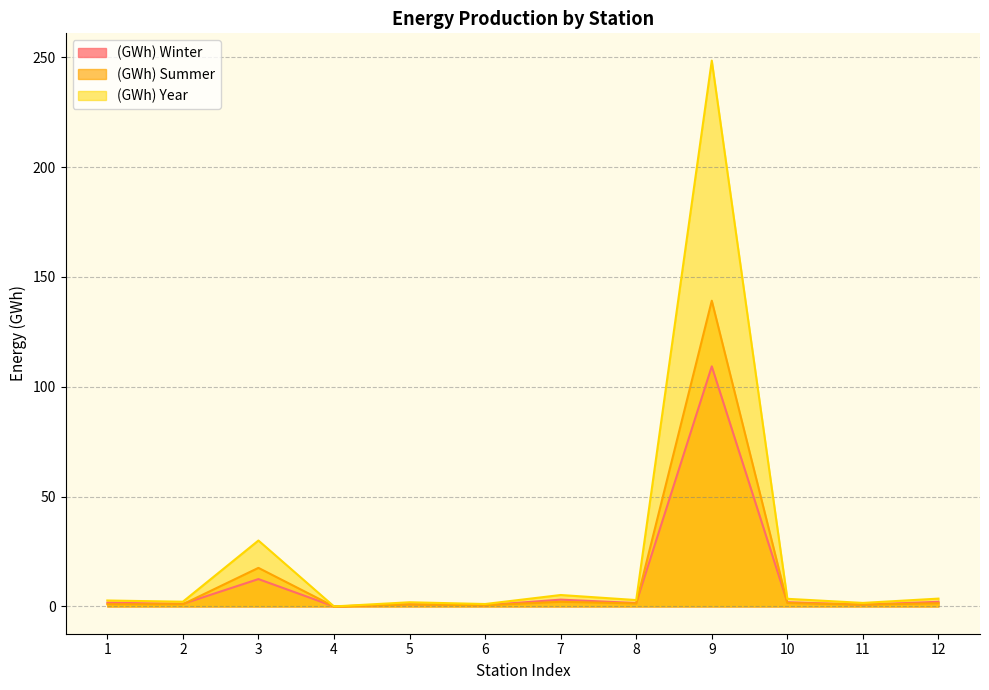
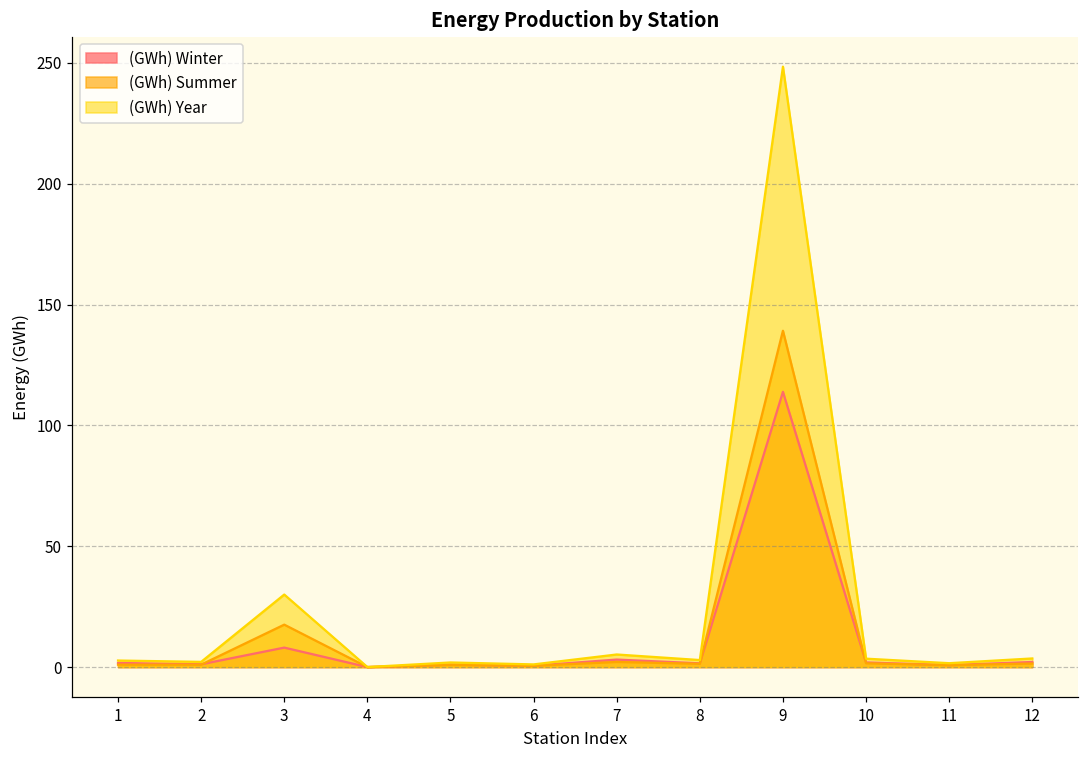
(GWh) Winter, 3: 12 -> 8
(GWh) Winter, 9: 109 -> 114
